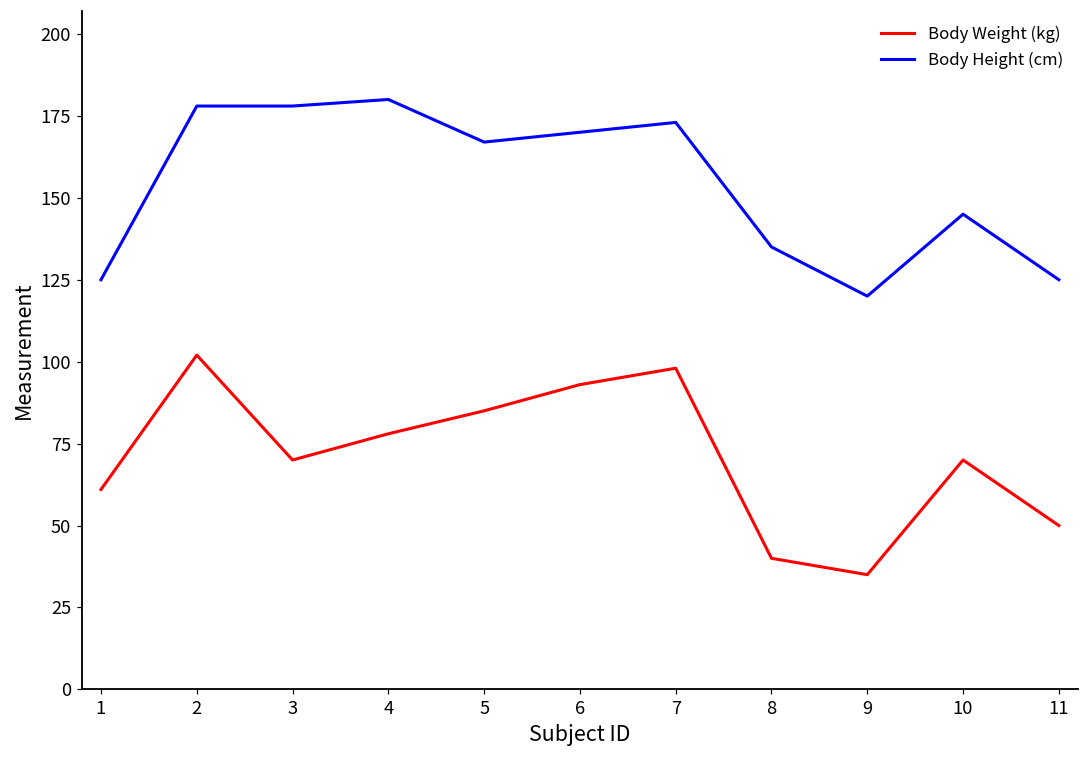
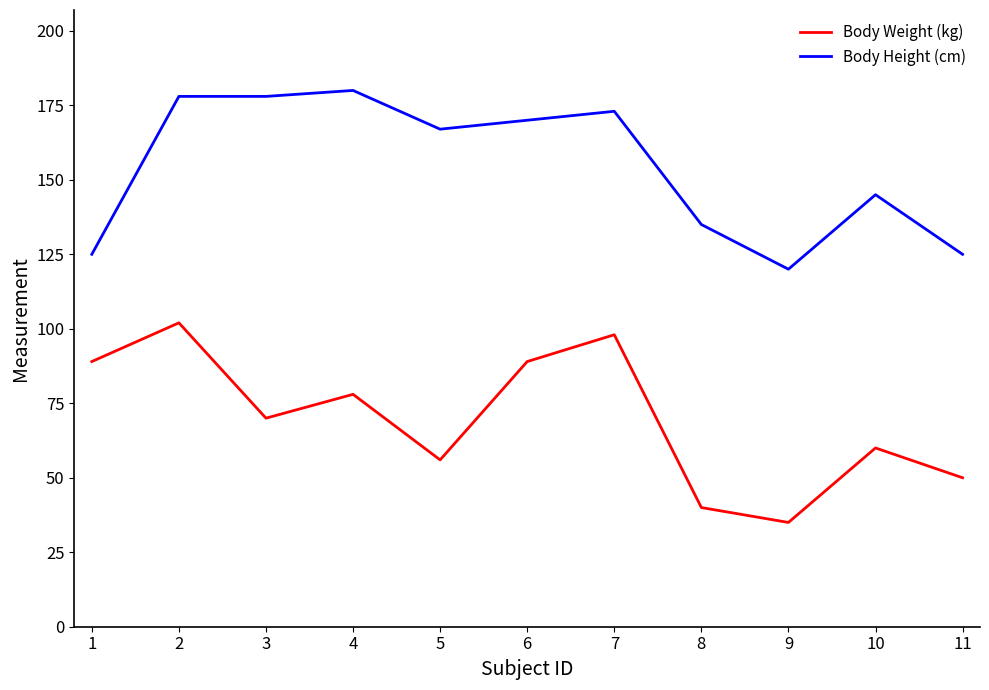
Body Weight (kg), 1: 61 -> 89
Body Weight (kg), 5: 85 -> 56
Body Weight (kg), 6: 93 -> 89
Body Weight (kg), 10: 70 -> 60
